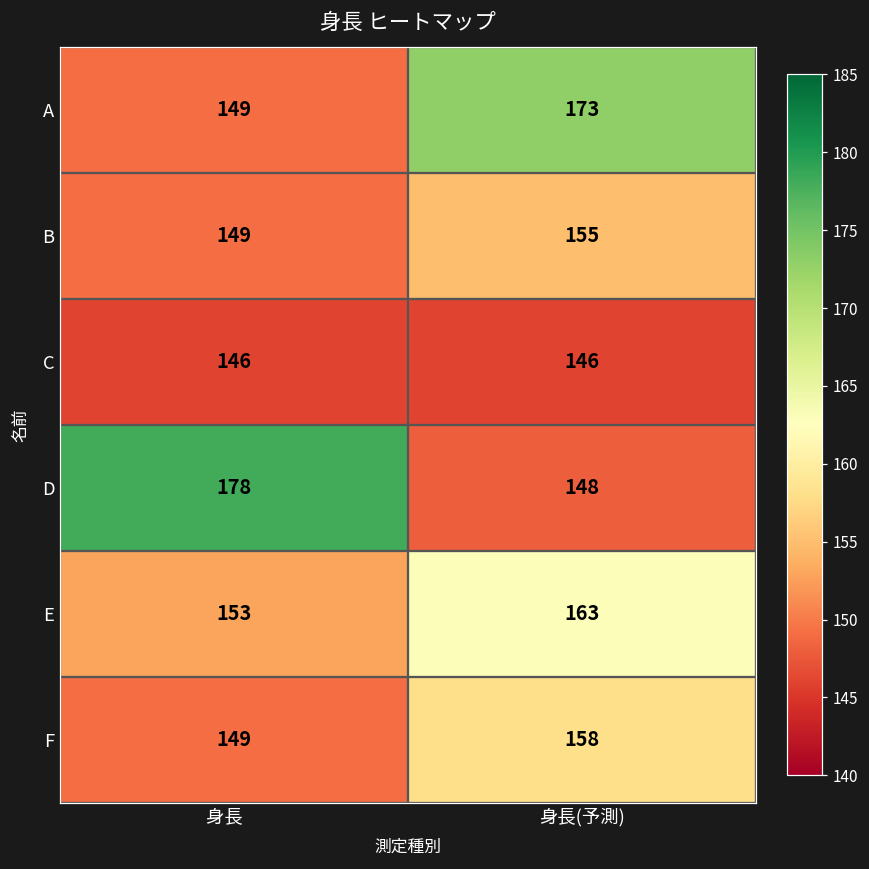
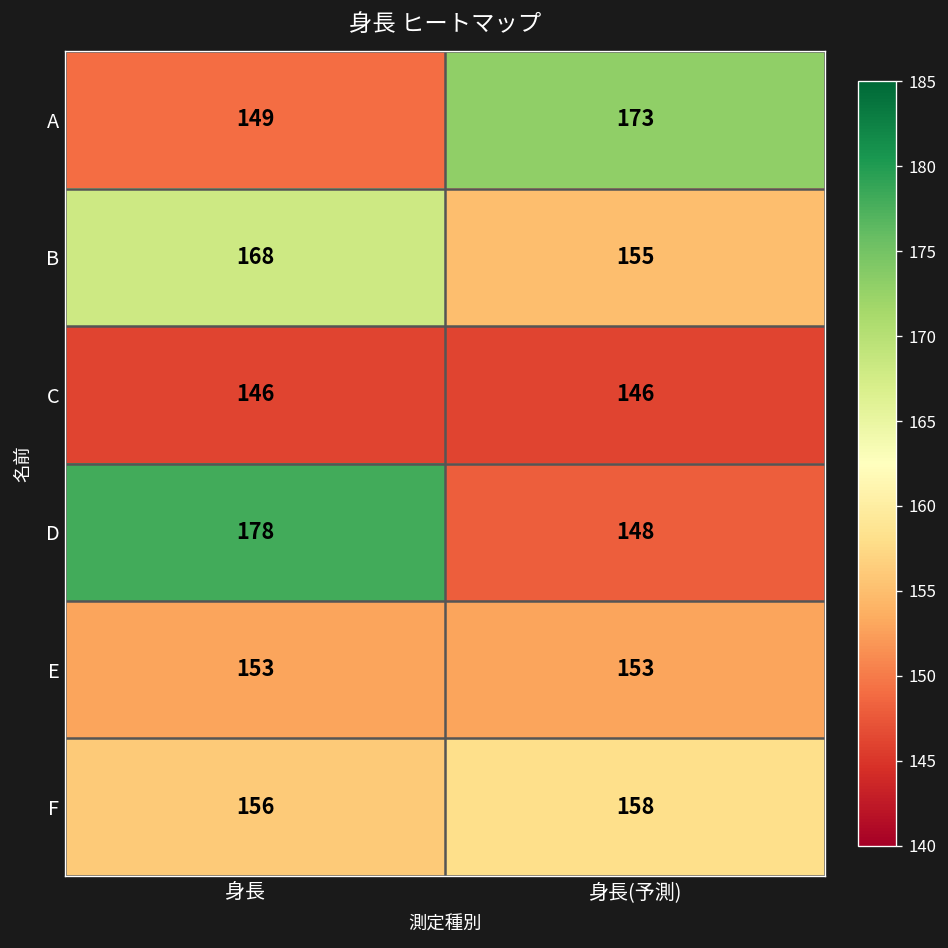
B, 身長: 149 -> 168
E, 身長(予測): 163 -> 153
F, 身長: 149 -> 156
